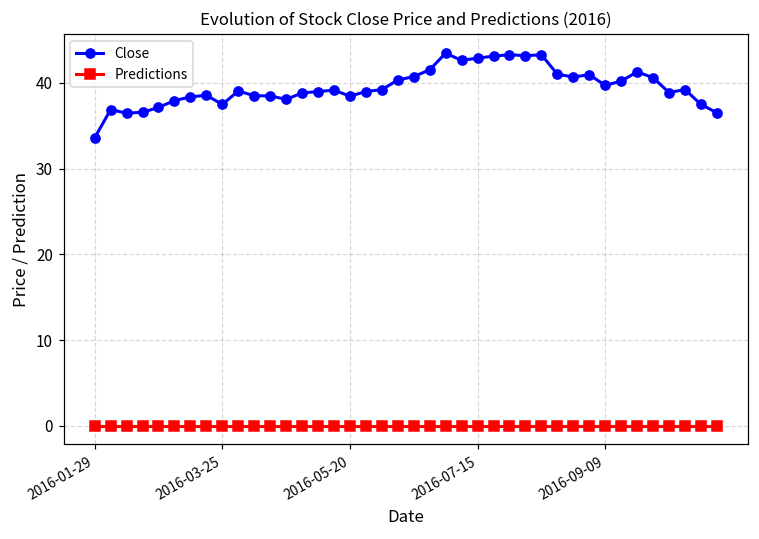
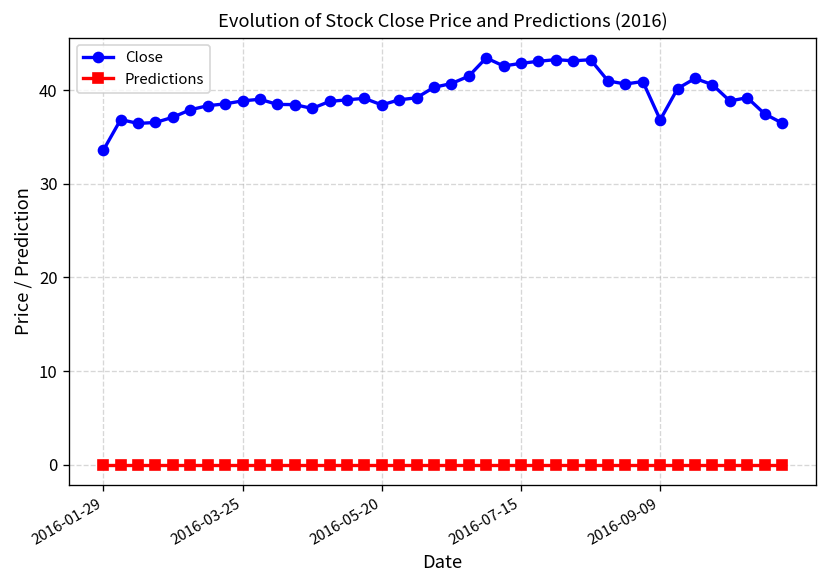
Close, 2016-03-25: 37 -> 39
Close, 2016-09-09: 40 -> 37
